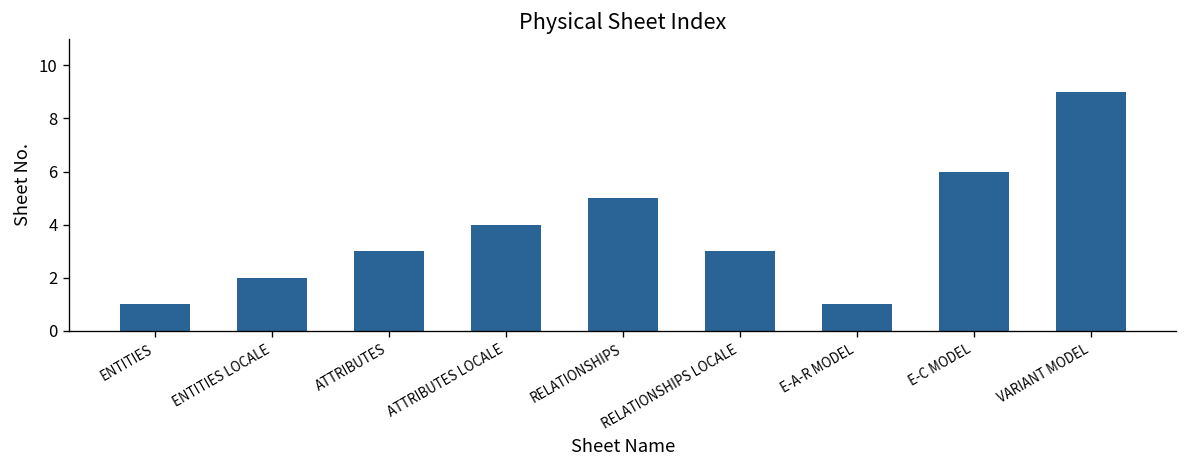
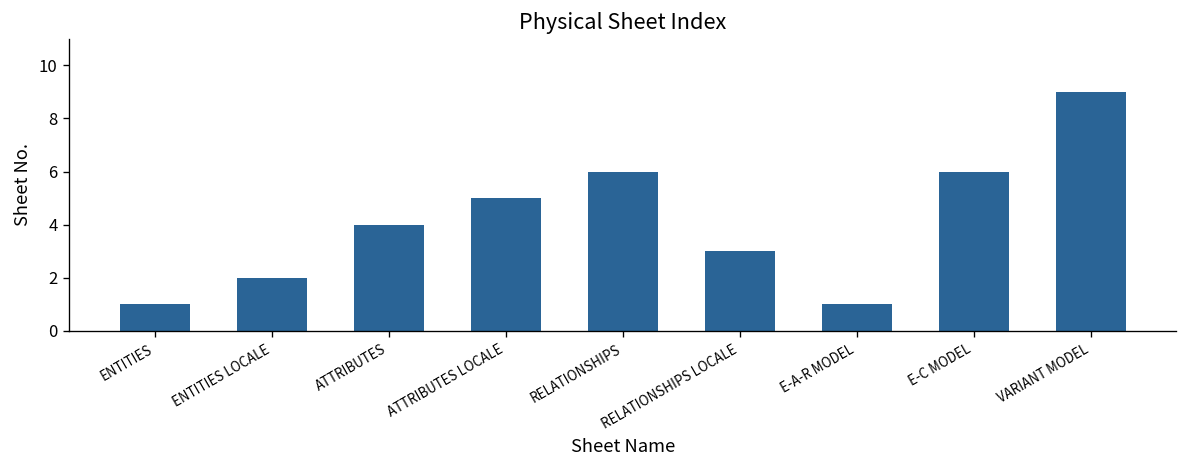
ATTRIBUTES: 3 -> 4
ATTRIBUTES LOCALE: 4 -> 5
RELATIONSHIPS: 5 -> 6
